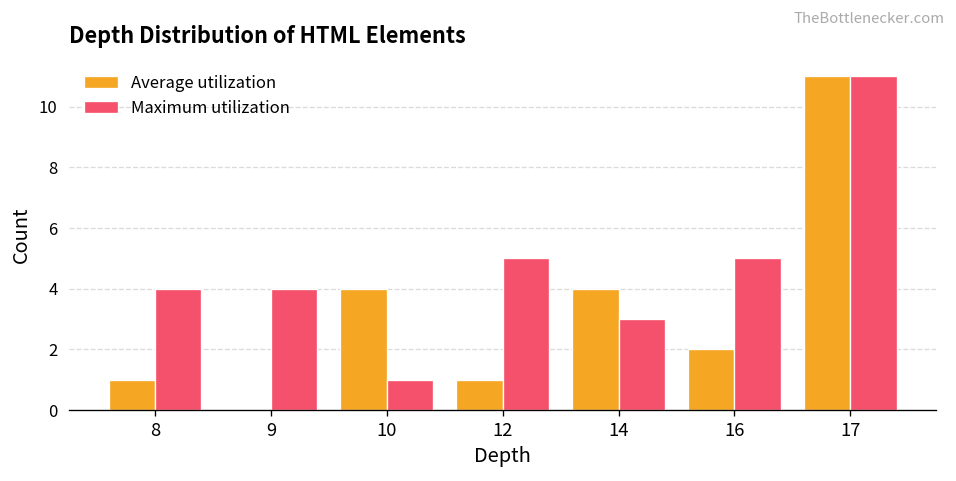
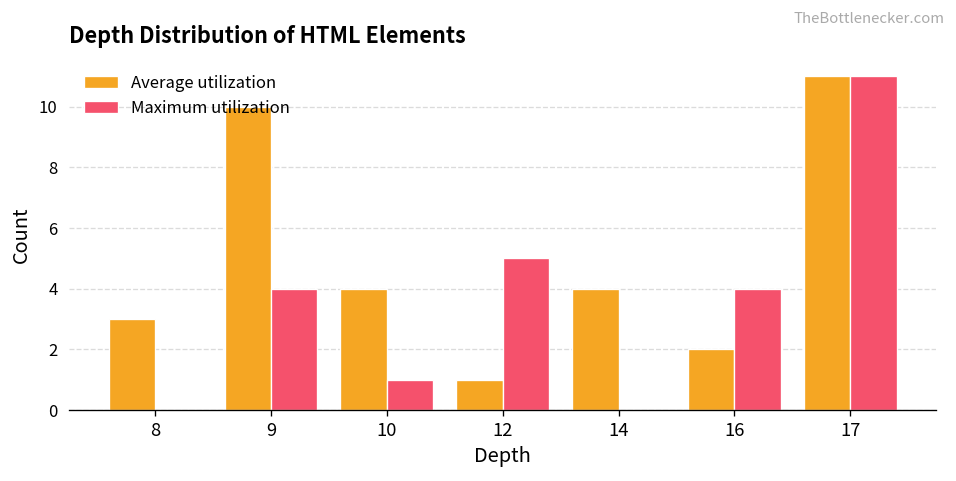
Average utilization, 8: 1 -> 3
Maximum utilization, 8: 4 -> 0
Average utilization, 9: 0 -> 10
Maximum utilization, 14: 3 -> 0
Maximum utilization, 16: 5 -> 4
